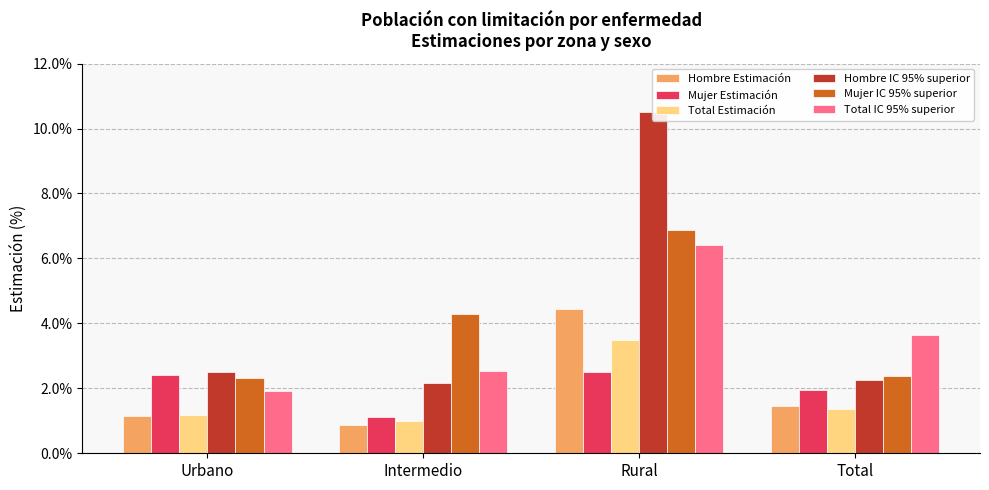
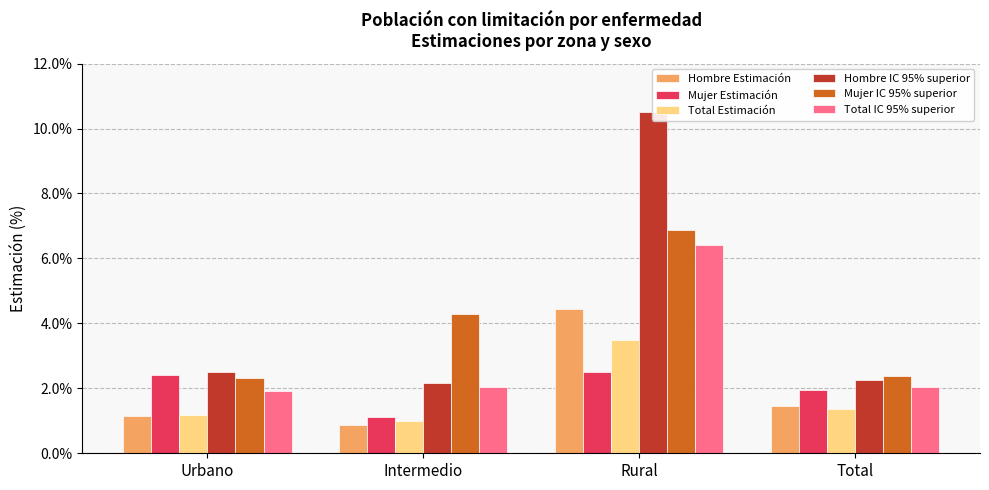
Total IC 95% superior, Intermedio: 2.5% -> 2.0%
Total IC 95% superior, Total: 3.6% -> 2.0%
